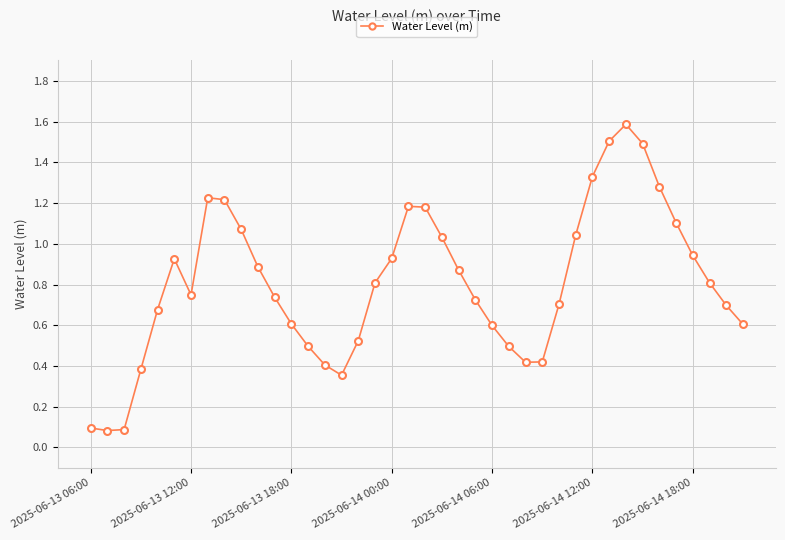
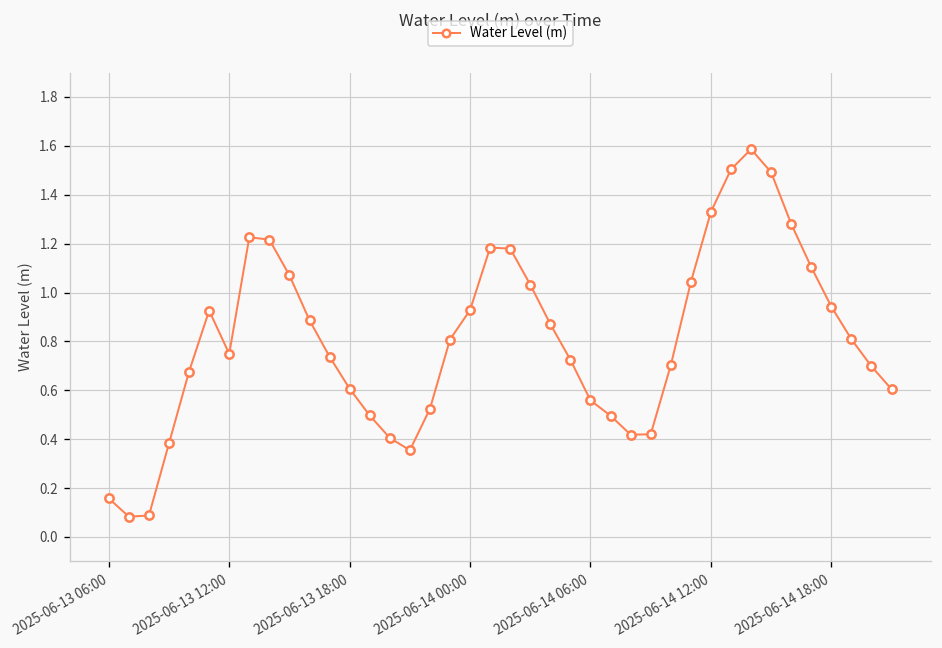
2025-06-13 06:00: 0.10 -> 0.16
2025-06-14 06:00: 0.60 -> 0.56
